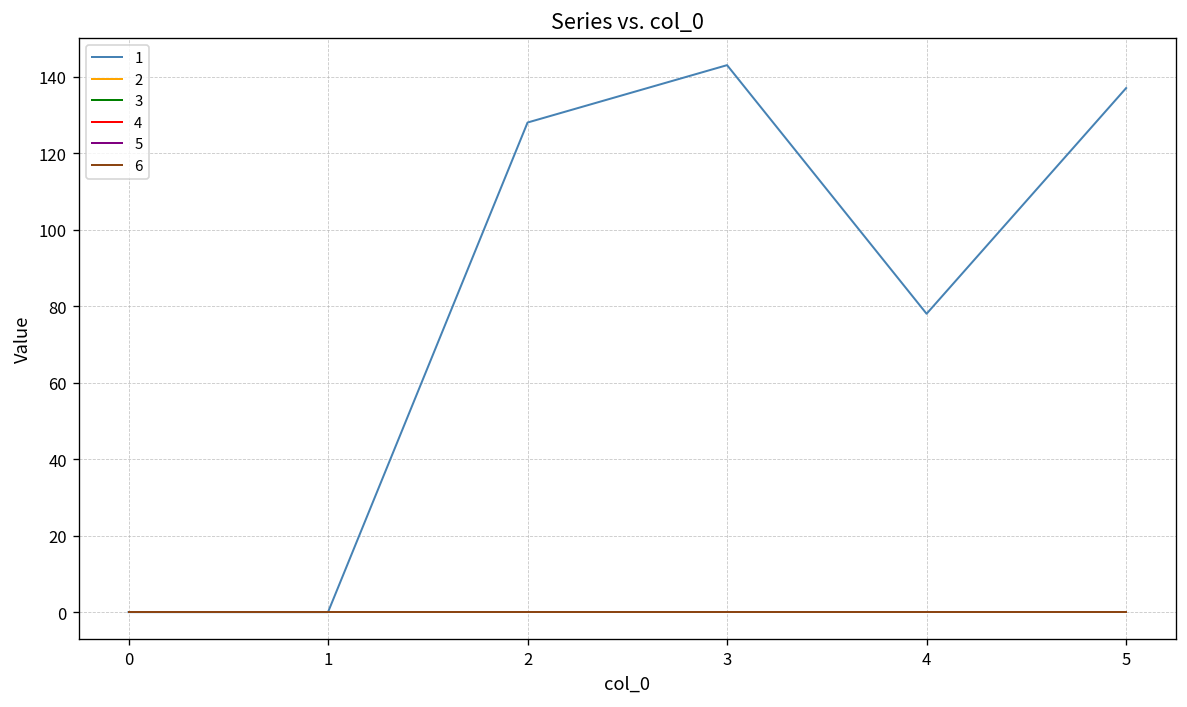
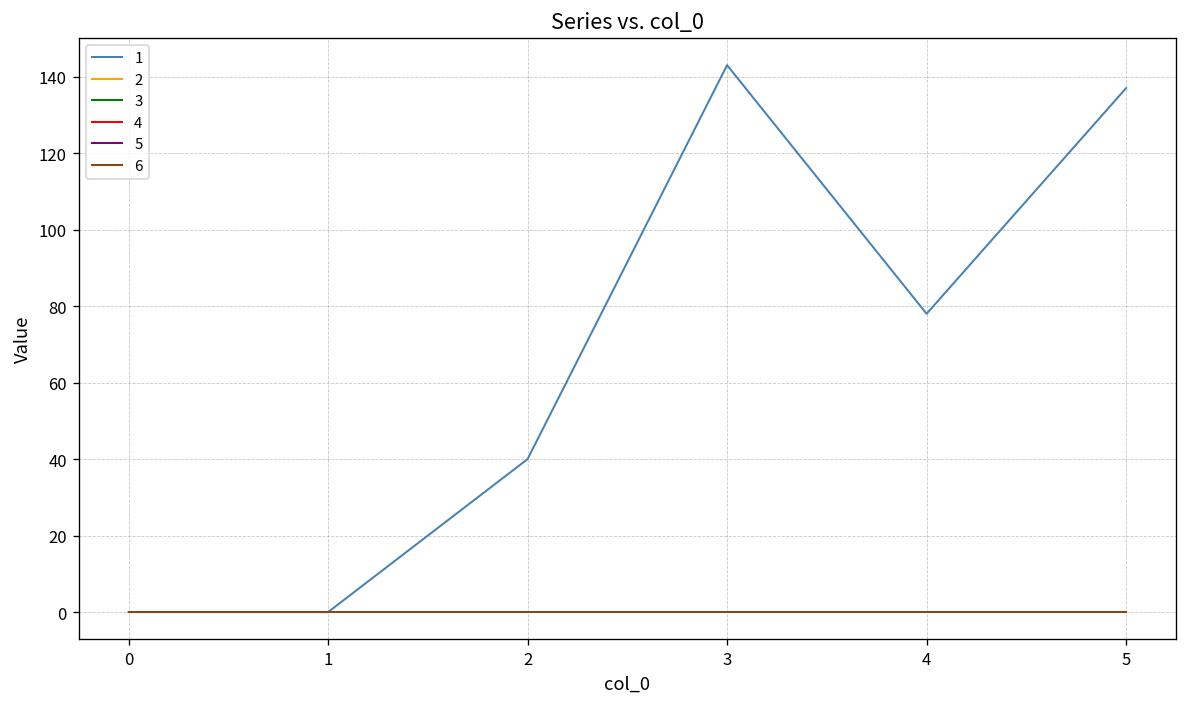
1, 2: 128 -> 40
